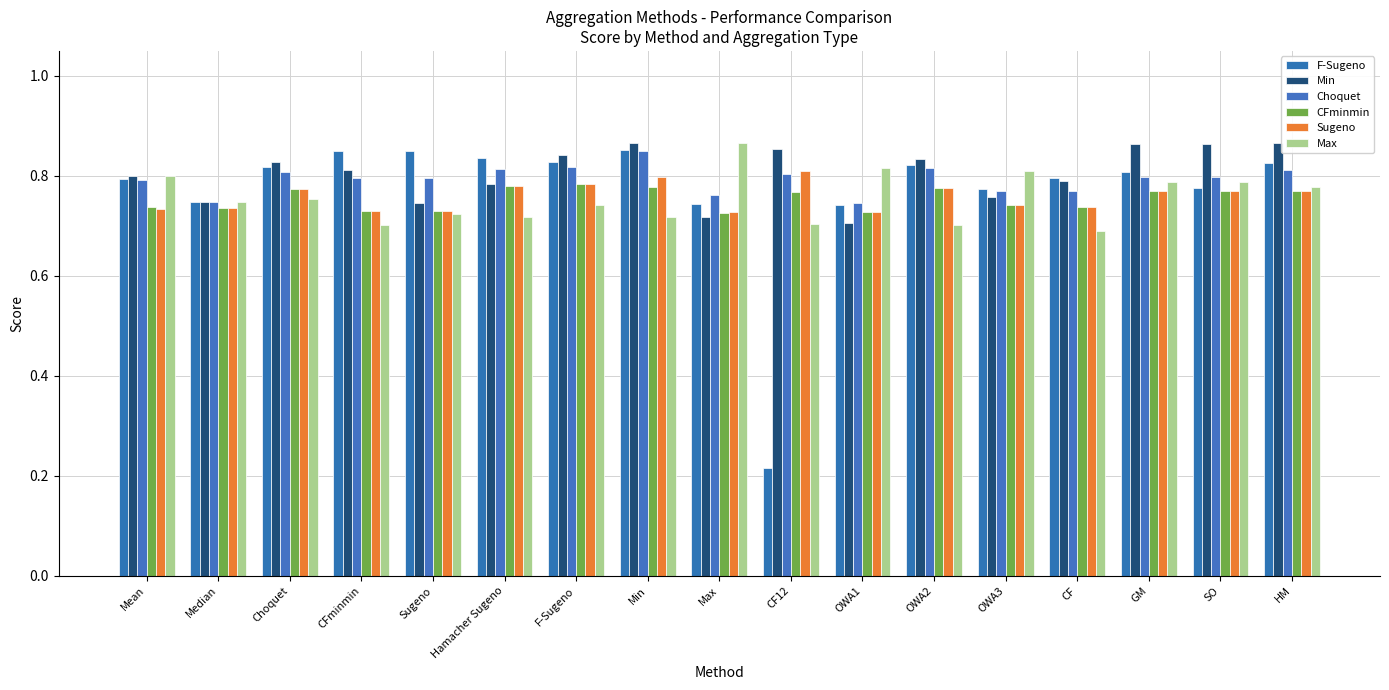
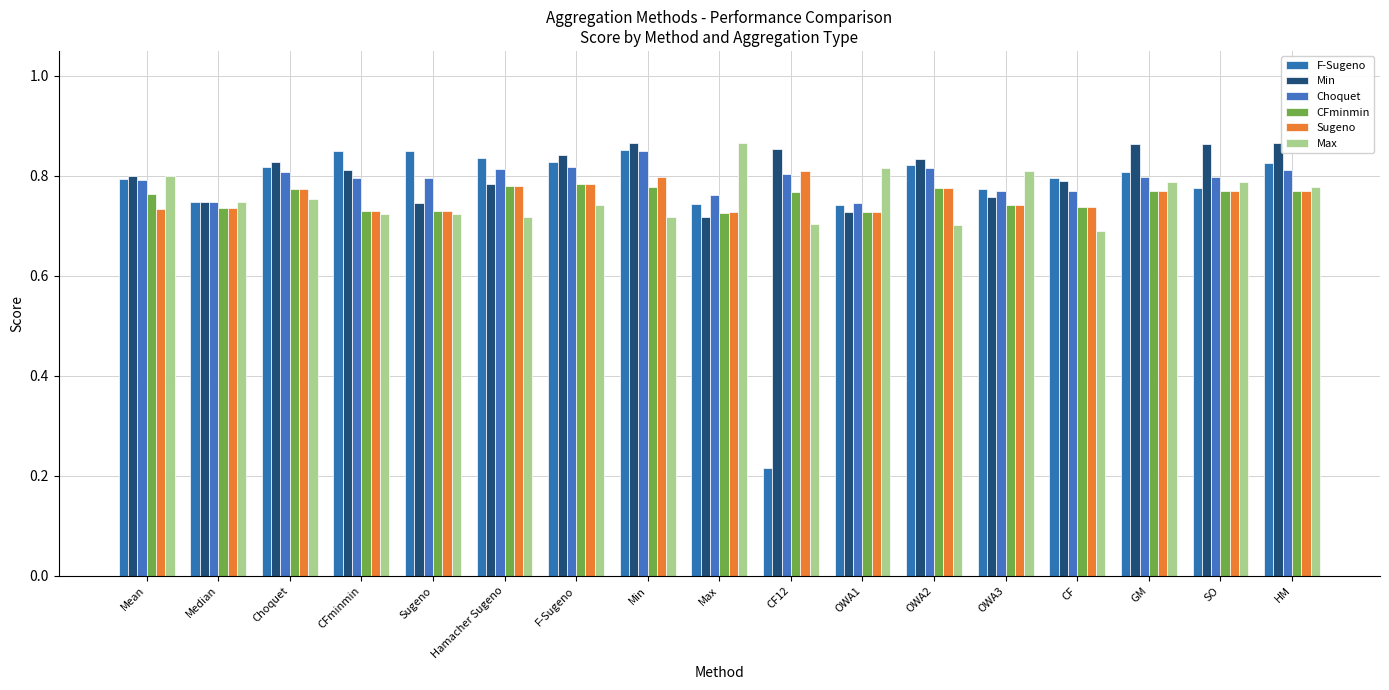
CFminmin, Mean: 0.74 -> 0.76
Max, CFminmin: 0.70 -> 0.72
Min, OWA1: 0.71 -> 0.73
